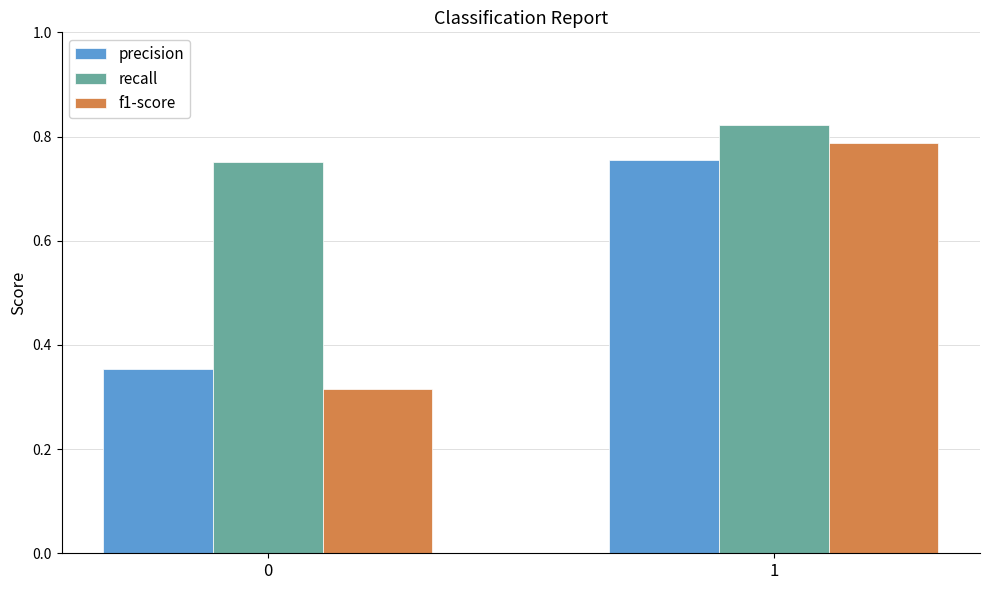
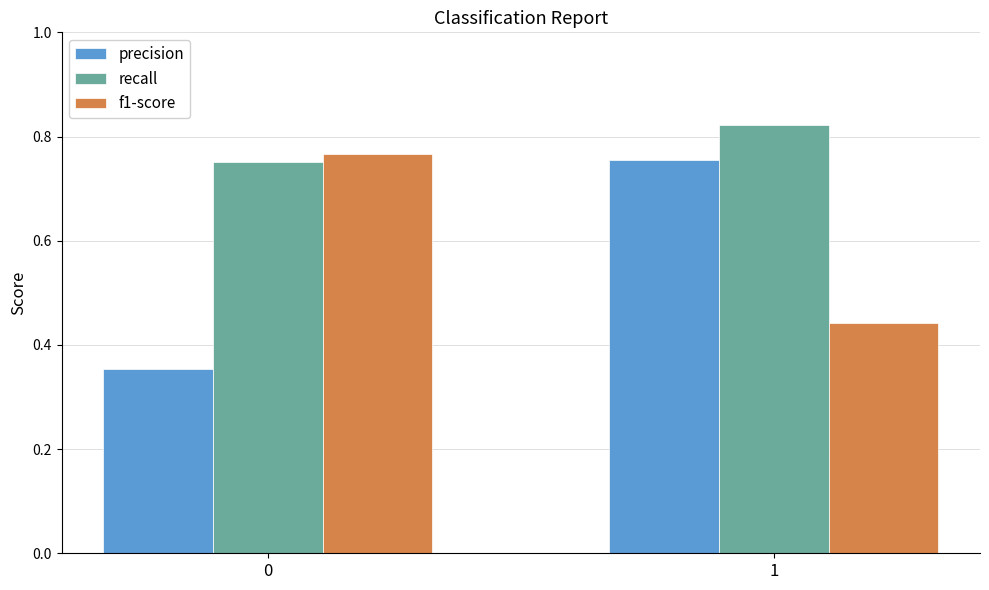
f1-score, 0: 0.32 -> 0.77
f1-score, 1: 0.79 -> 0.44
